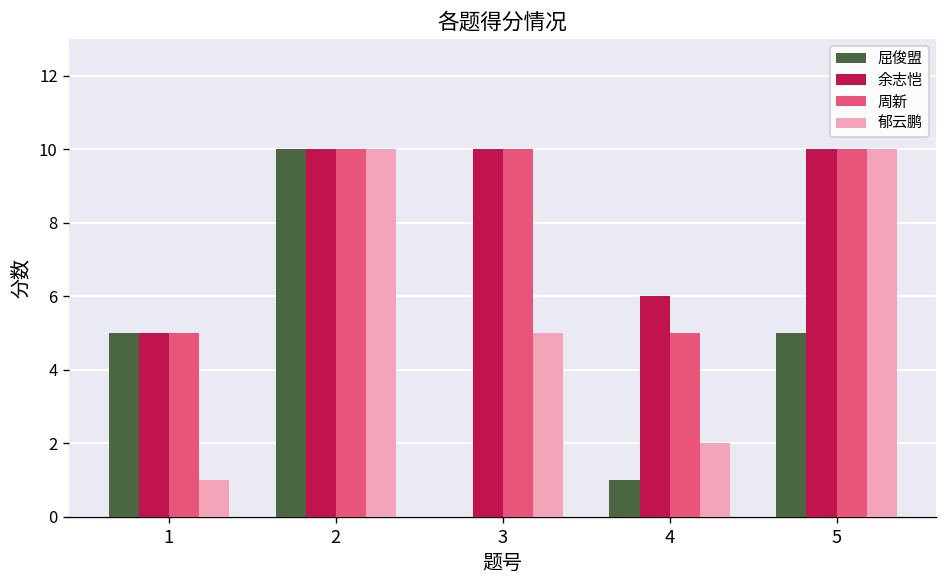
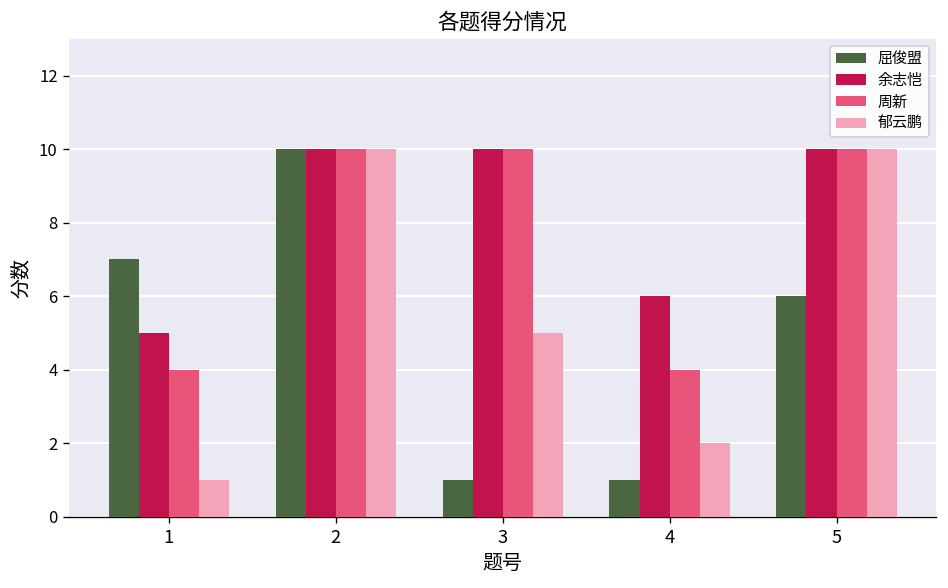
屈俊盟, 1: 5 -> 7
周新, 1: 5 -> 4
屈俊盟, 3: 0 -> 1
周新, 4: 5 -> 4
屈俊盟, 5: 5 -> 6
